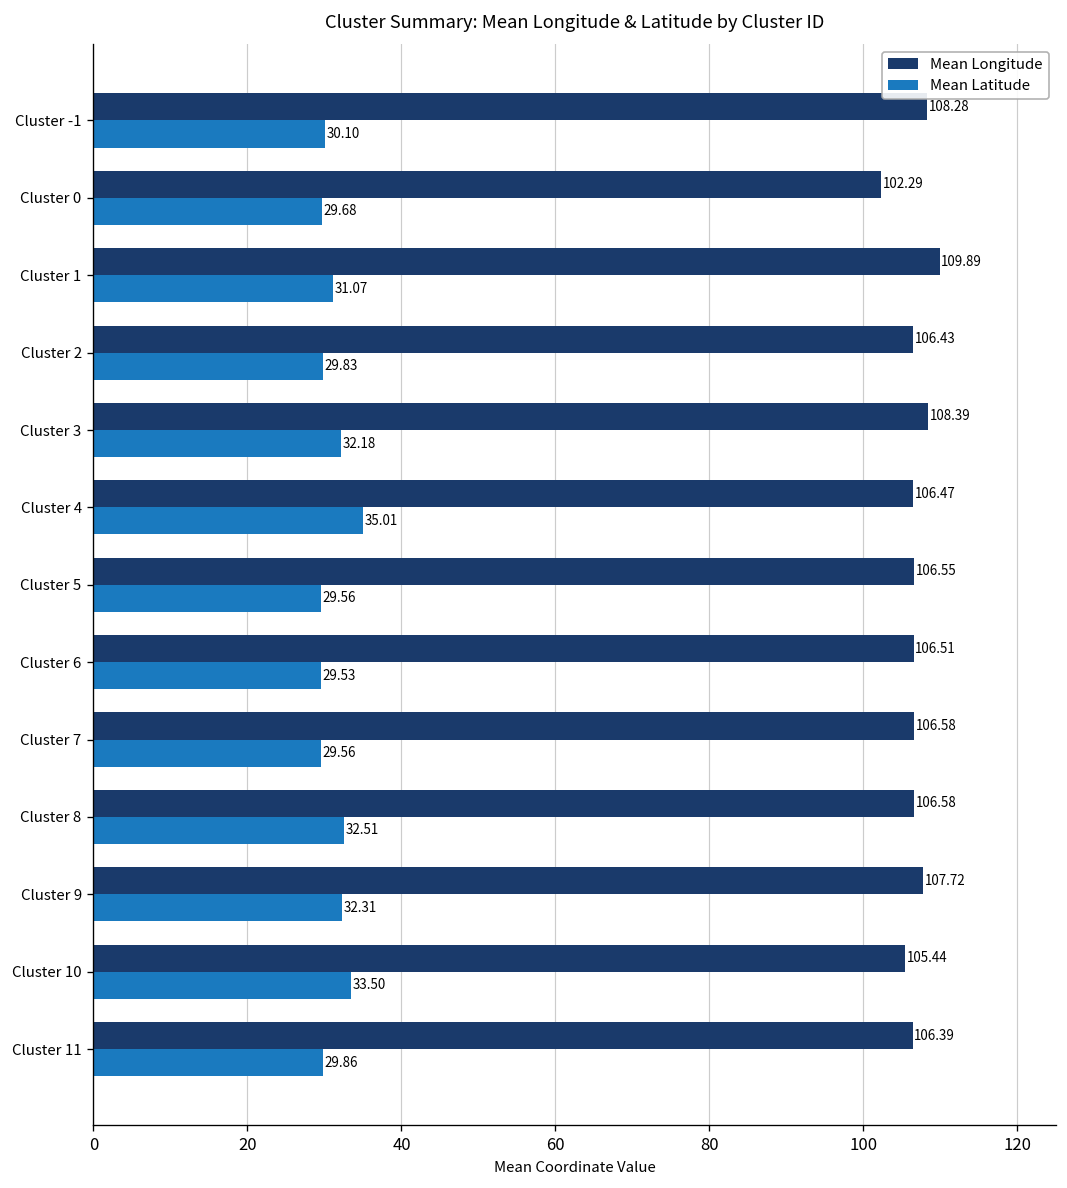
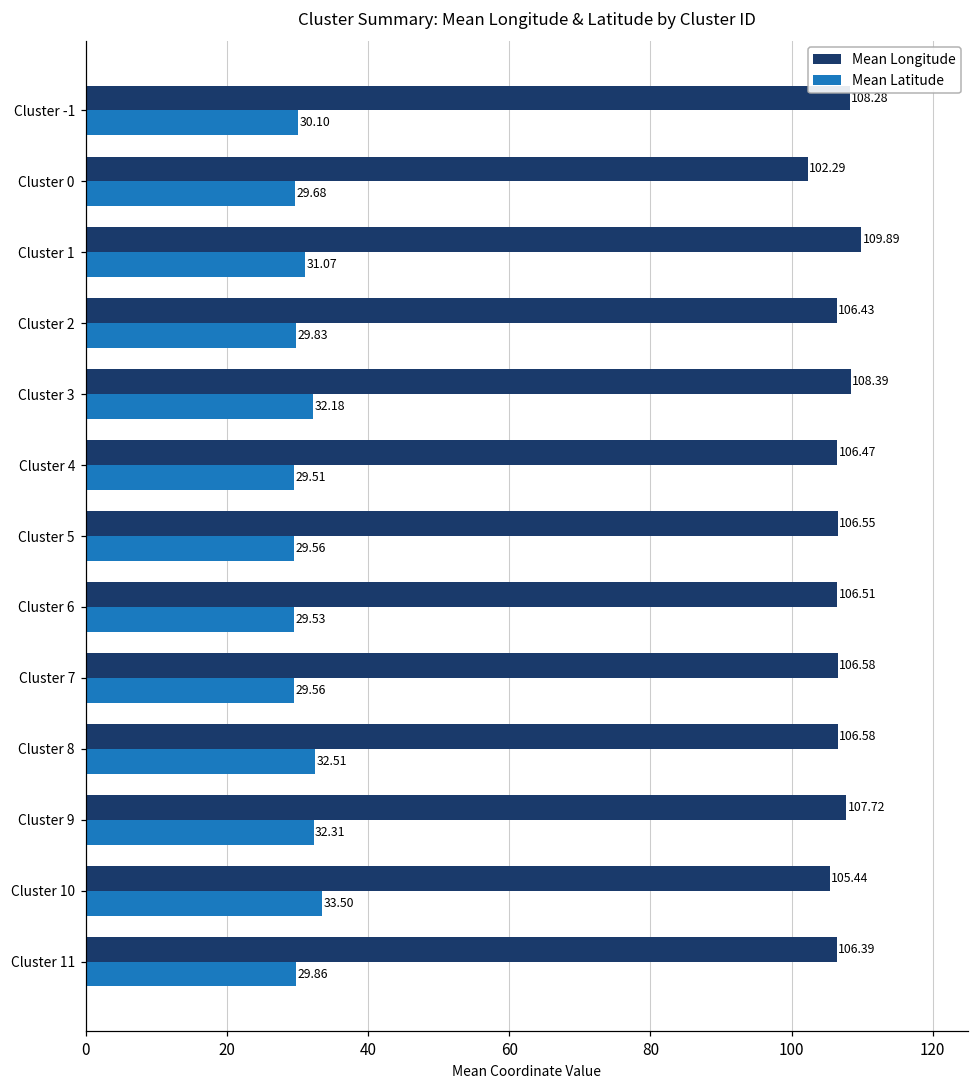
Mean Latitude, Cluster 4: 35.01 -> 29.51
